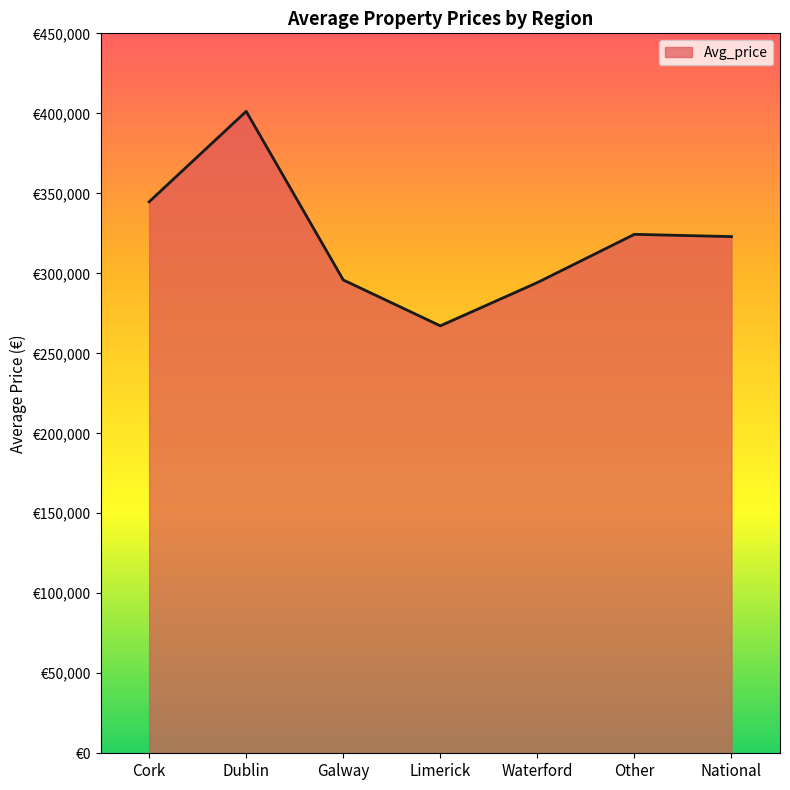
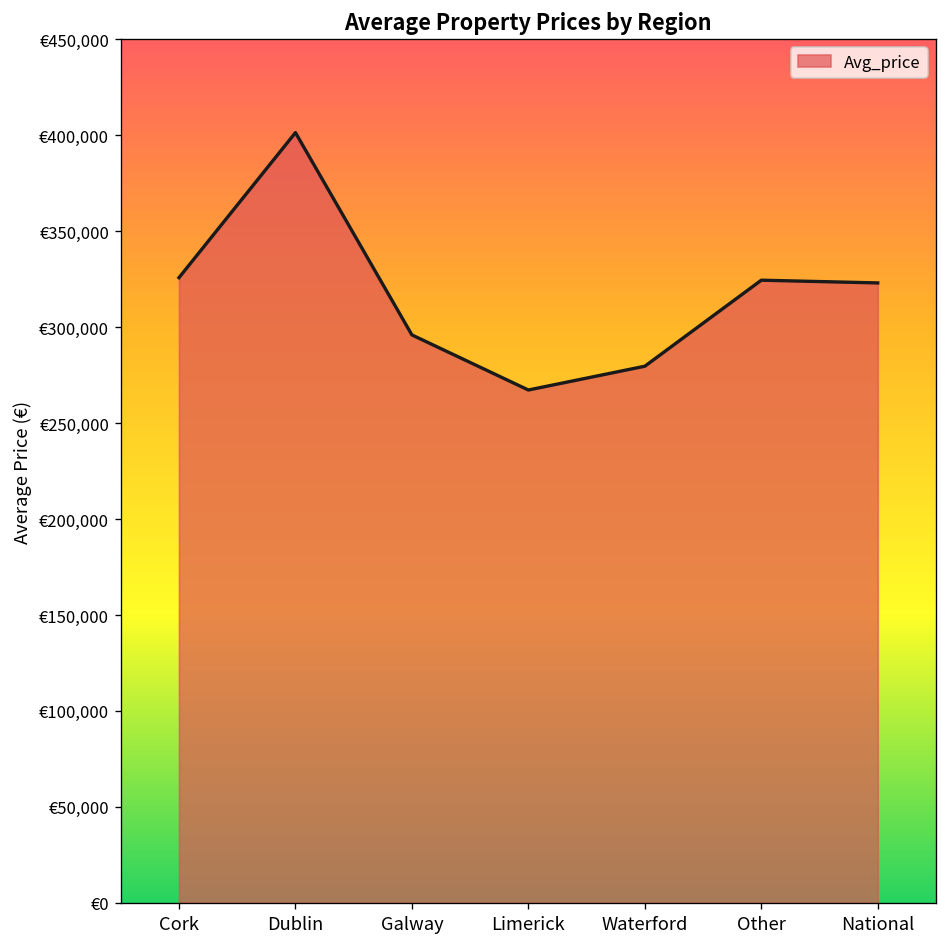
Cork: €345,000 -> €326,000
Waterford: €294,000 -> €280,000
